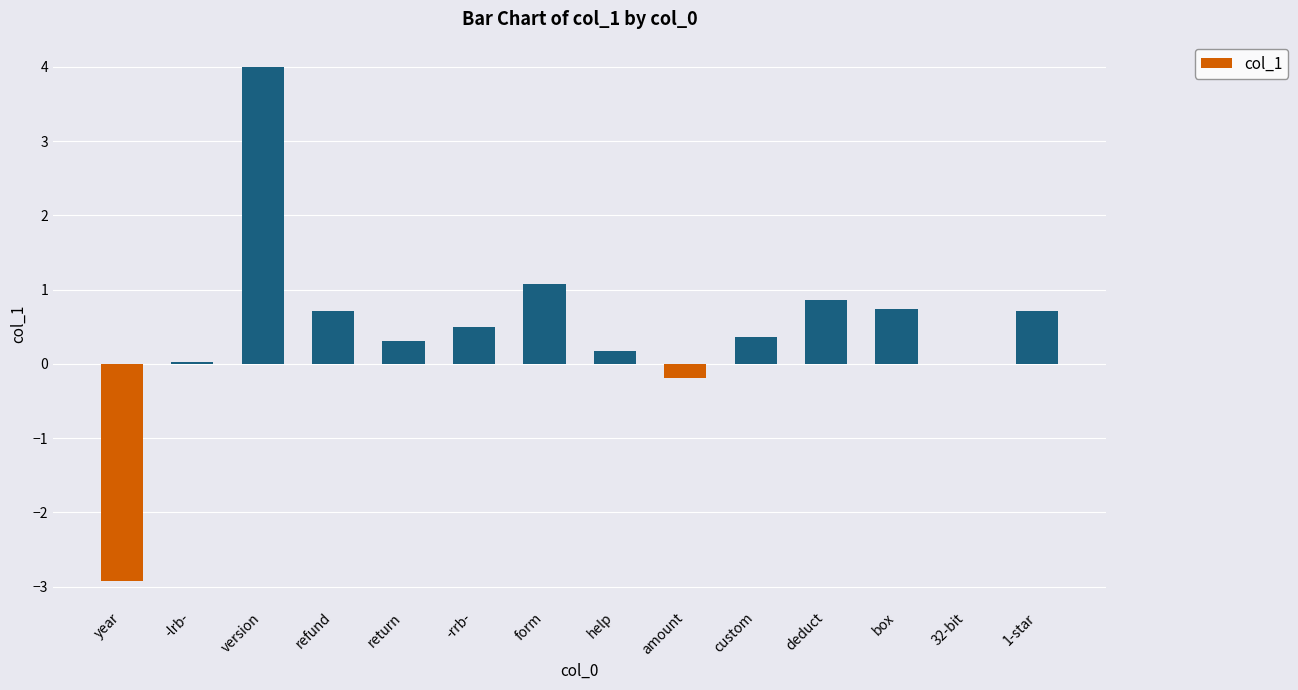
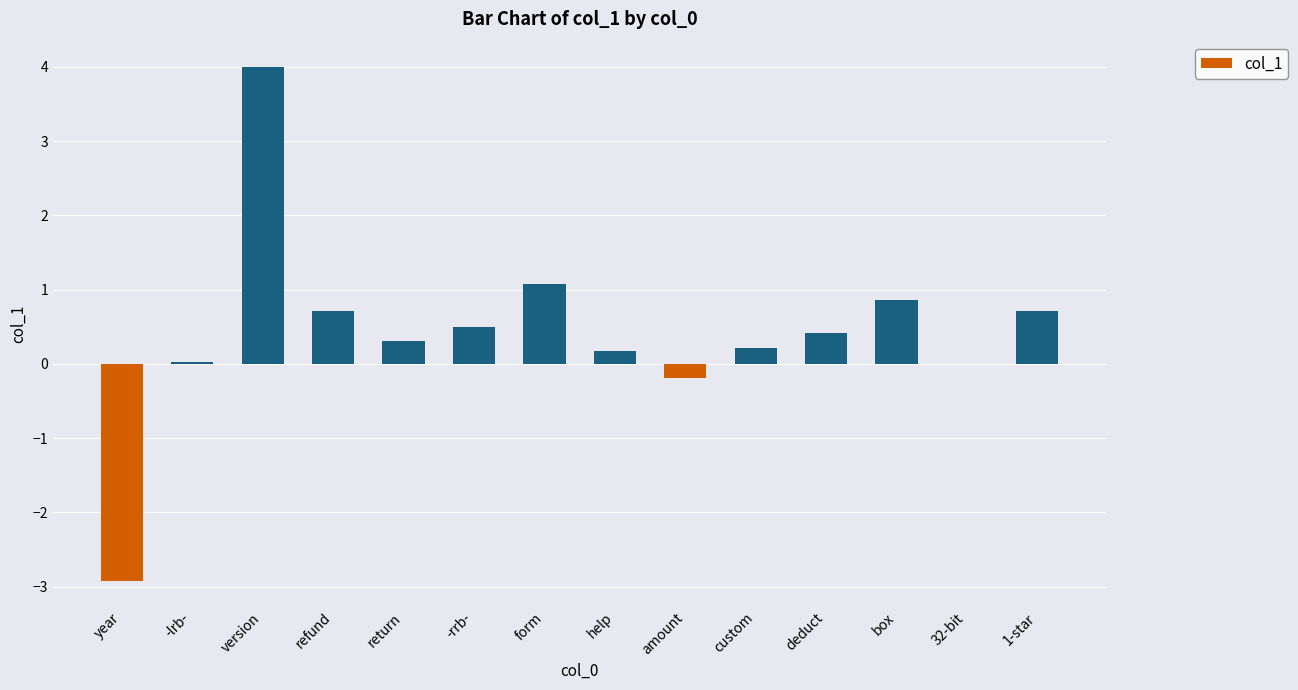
custom: 0.4 -> 0.2
deduct: 0.9 -> 0.4
box: 0.7 -> 0.9
